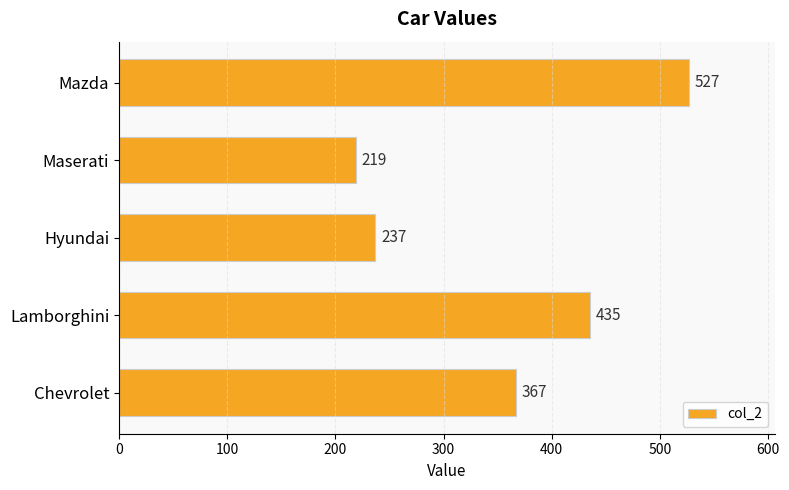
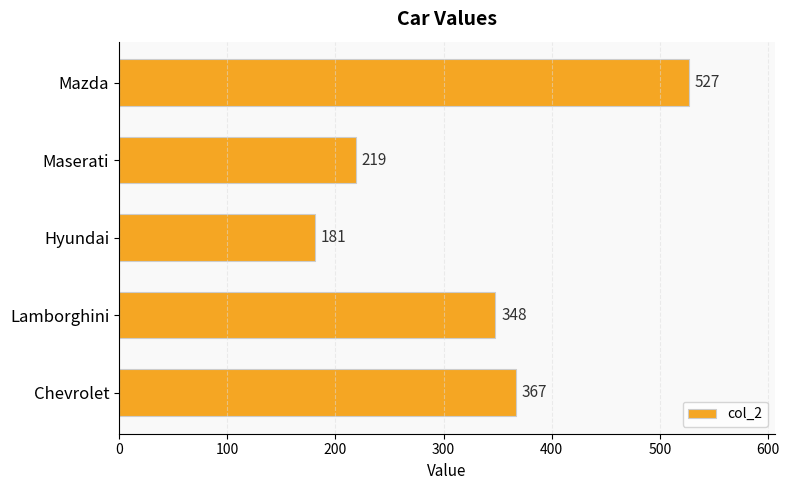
Hyundai: 237 -> 181
Lamborghini: 435 -> 348
